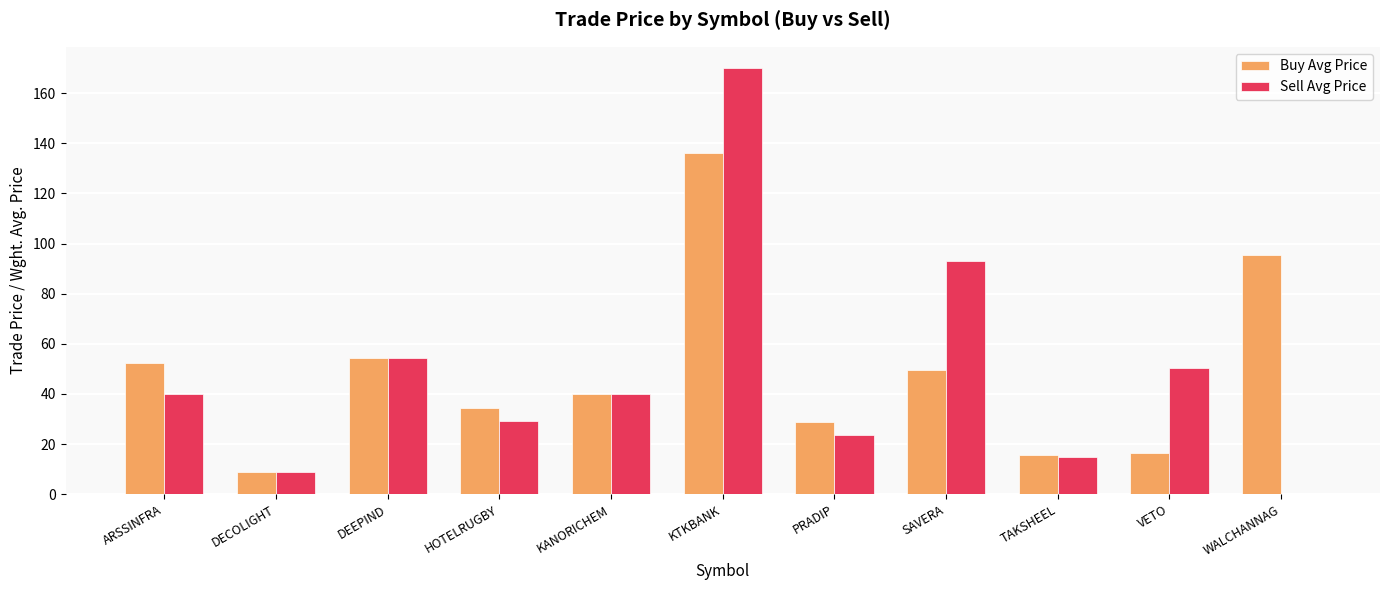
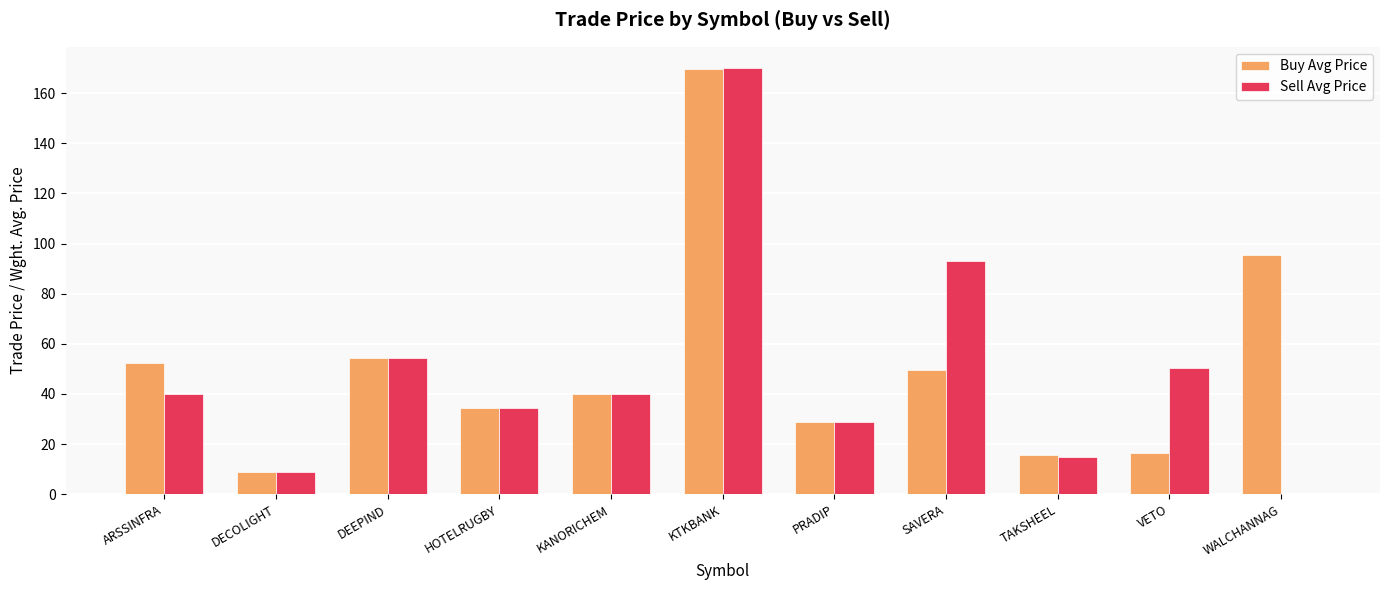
Sell Avg Price, HOTELRUGBY: 29 -> 35
Buy Avg Price, KTKBANK: 136 -> 170
Sell Avg Price, PRADIP: 24 -> 29
